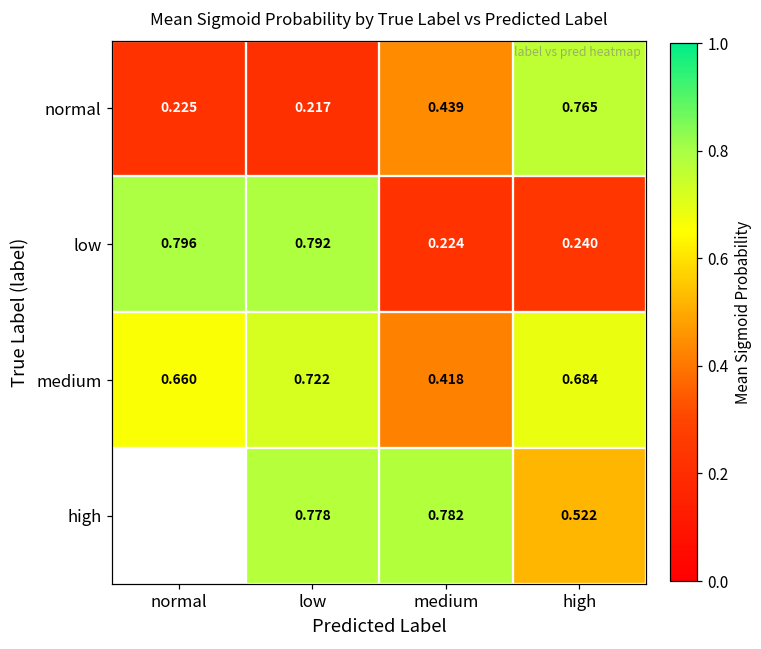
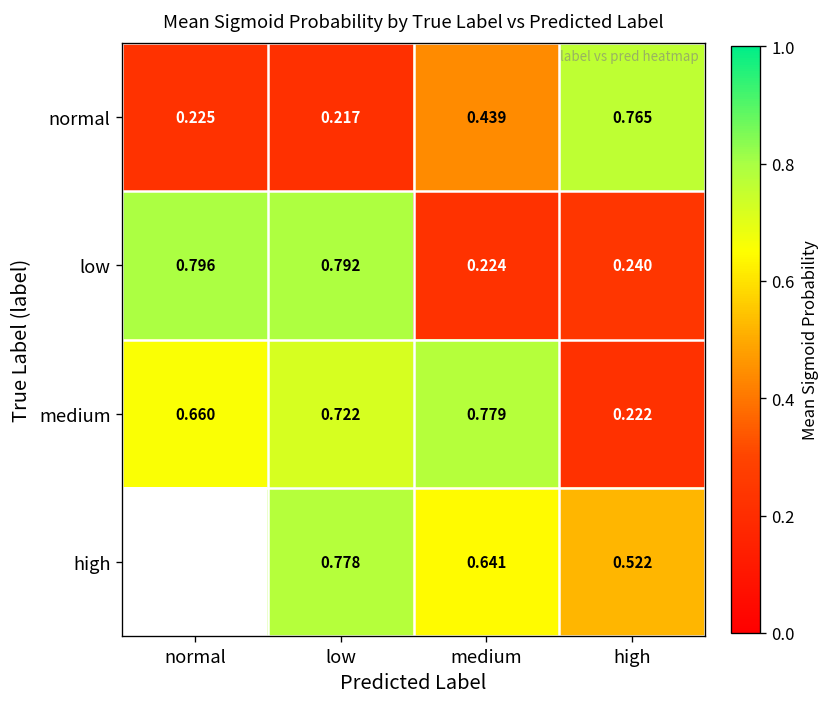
medium, medium: 0.418 -> 0.779
medium, high: 0.684 -> 0.222
high, medium: 0.782 -> 0.641
